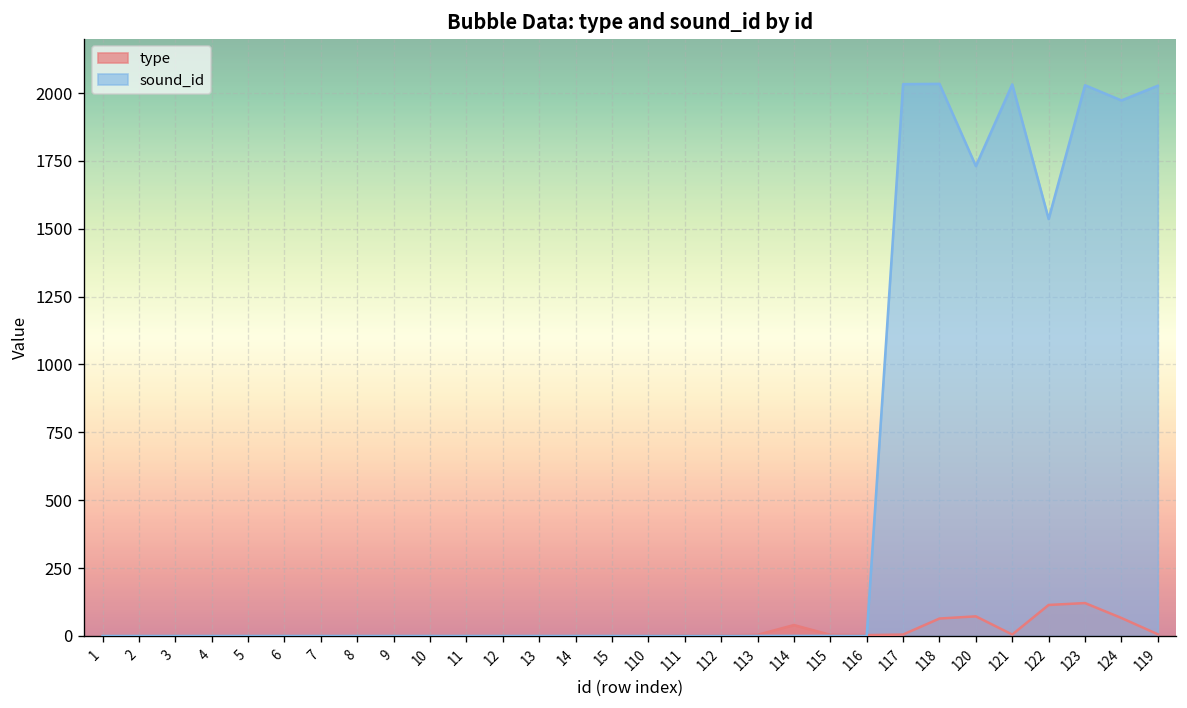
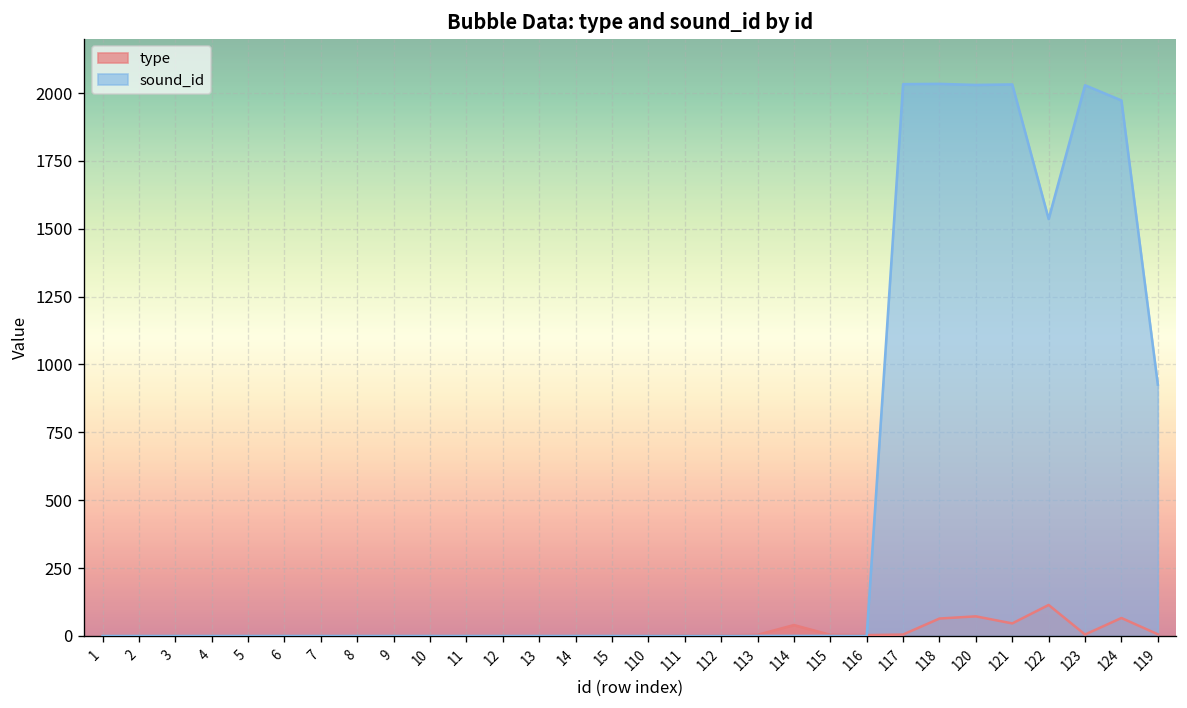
sound_id, 120: 1730 -> 2030
type, 121: 10 -> 50
type, 123: 120 -> 10
sound_id, 119: 2030 -> 930
